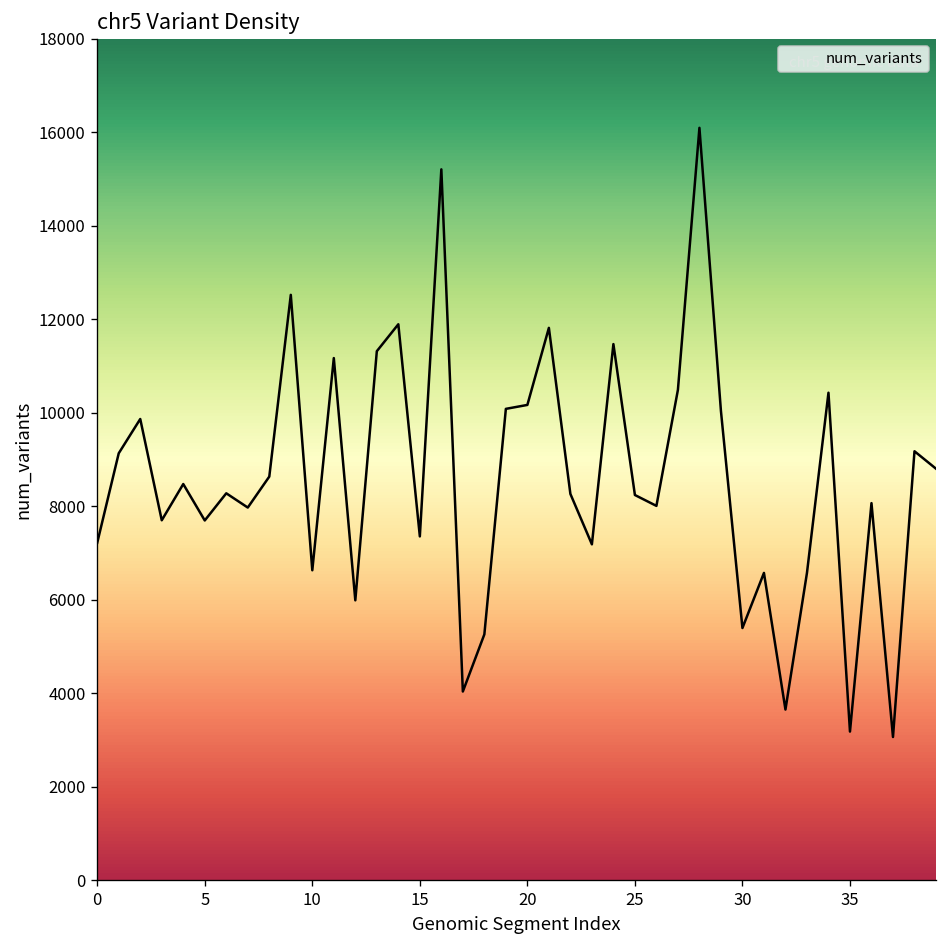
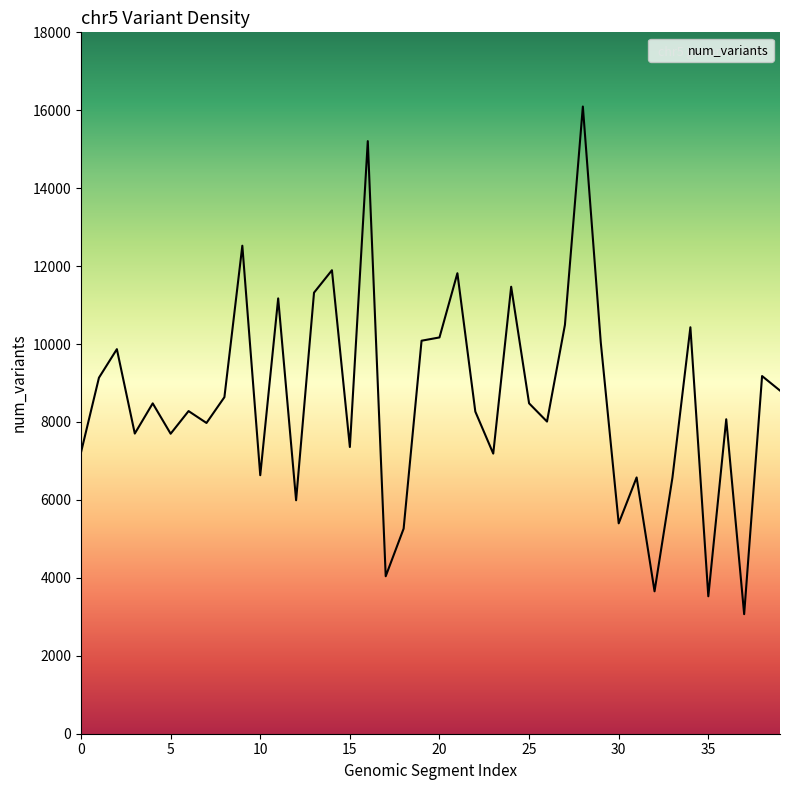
25: 8200 -> 8500
35: 3200 -> 3500
